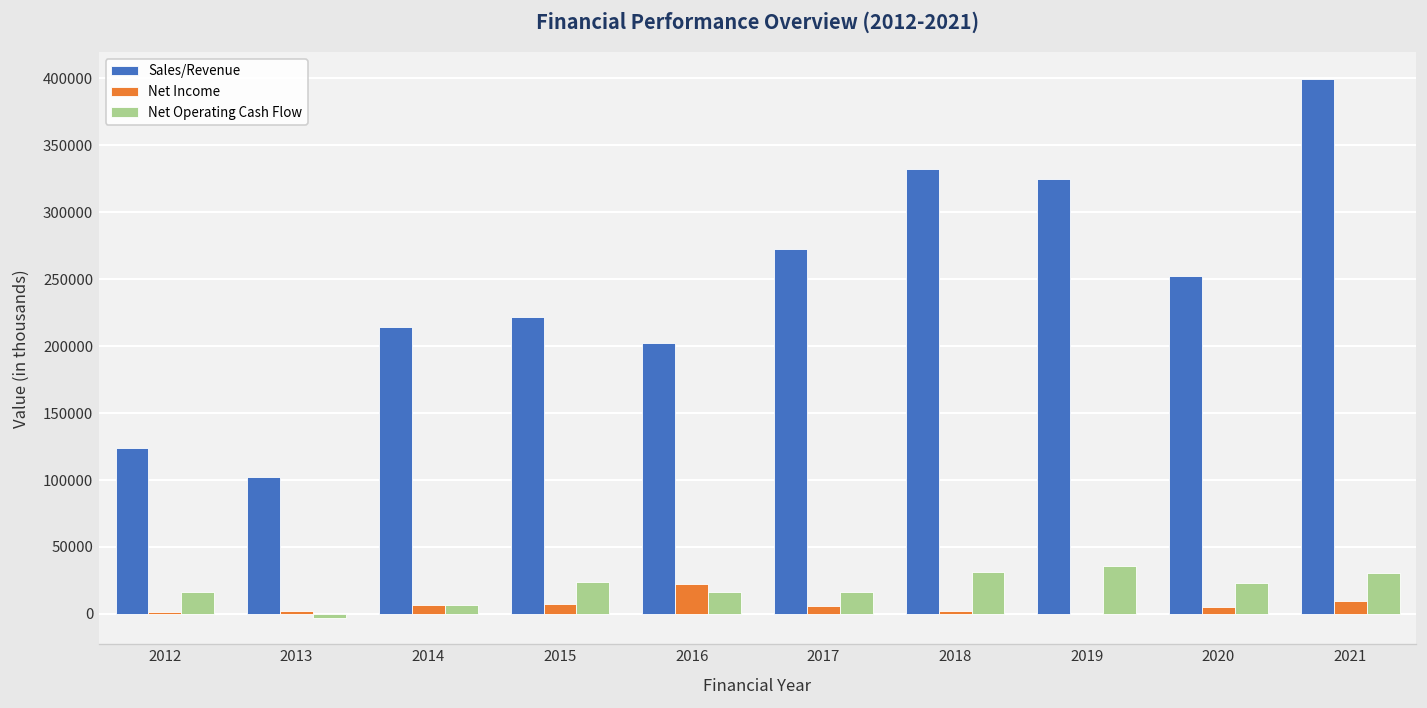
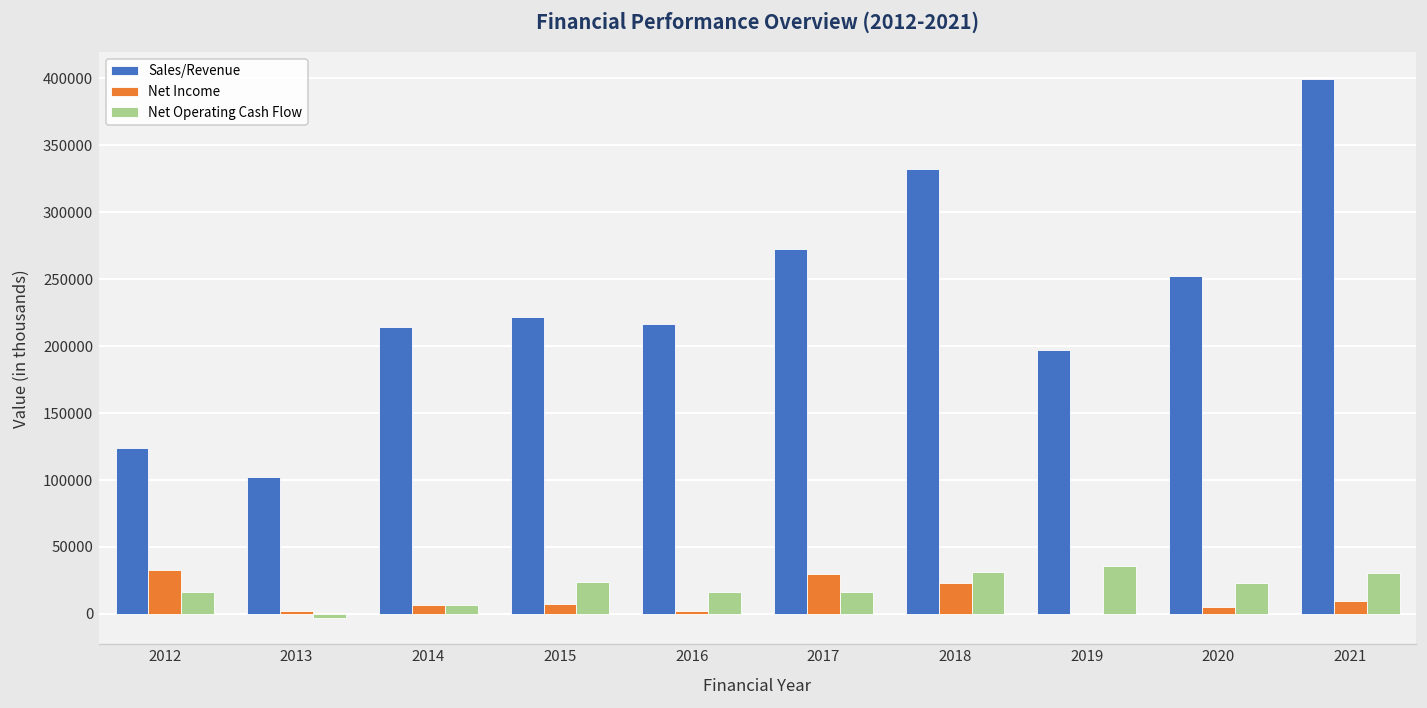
Net Income, 2012: 2000 -> 33000
Sales/Revenue, 2016: 203000 -> 217000
Net Income, 2016: 22000 -> 2000
Net Income, 2017: 6000 -> 30000
Net Income, 2018: 2000 -> 23000
Sales/Revenue, 2019: 324000 -> 197000
